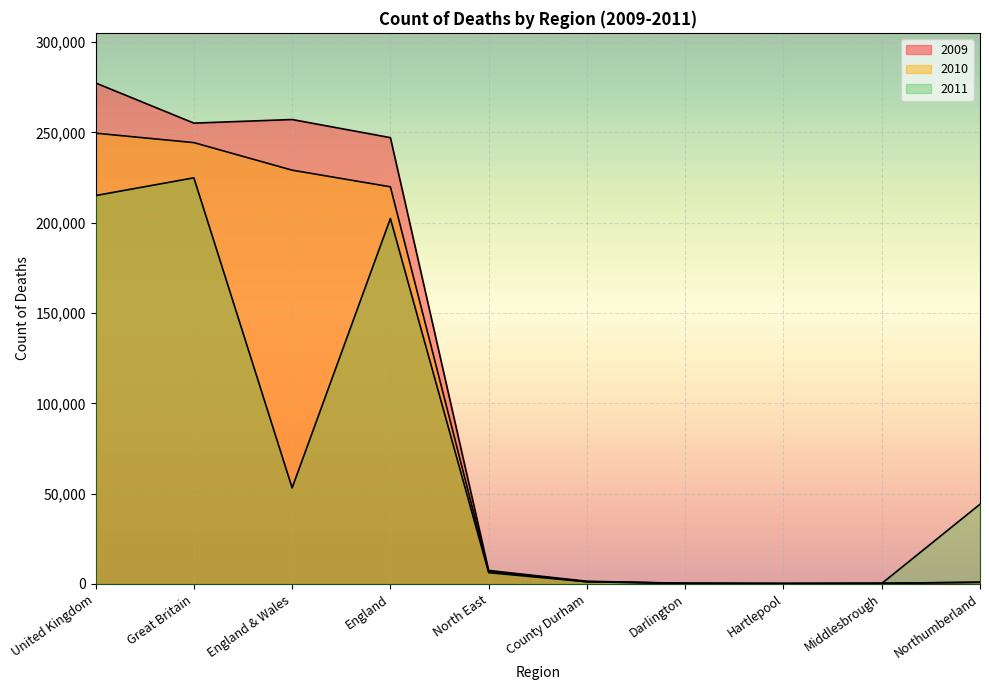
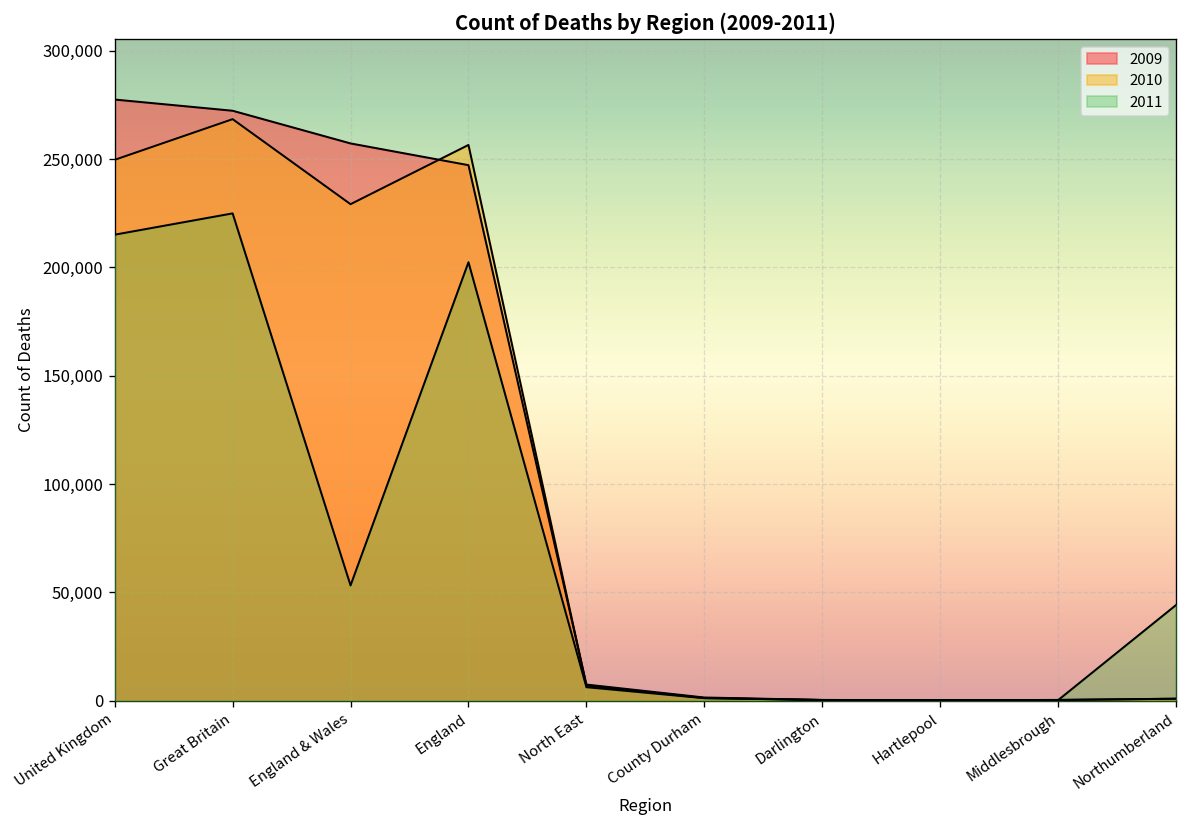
2009, Great Britain: 255,000 -> 272,000
2010, Great Britain: 244,000 -> 268,000
2010, England: 220,000 -> 256,000
